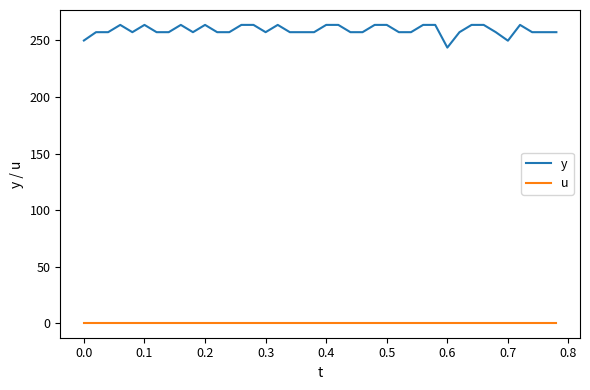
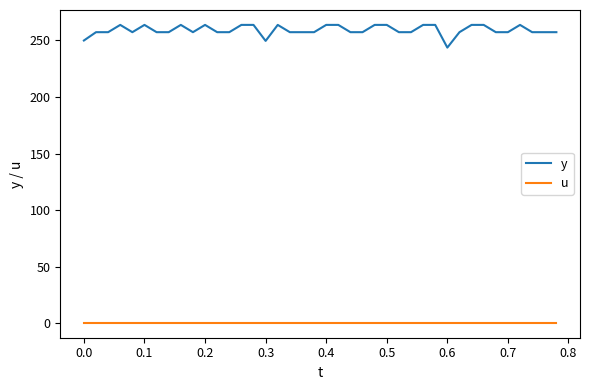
y, 0.3: 257 -> 249
y, 0.7: 250 -> 257
